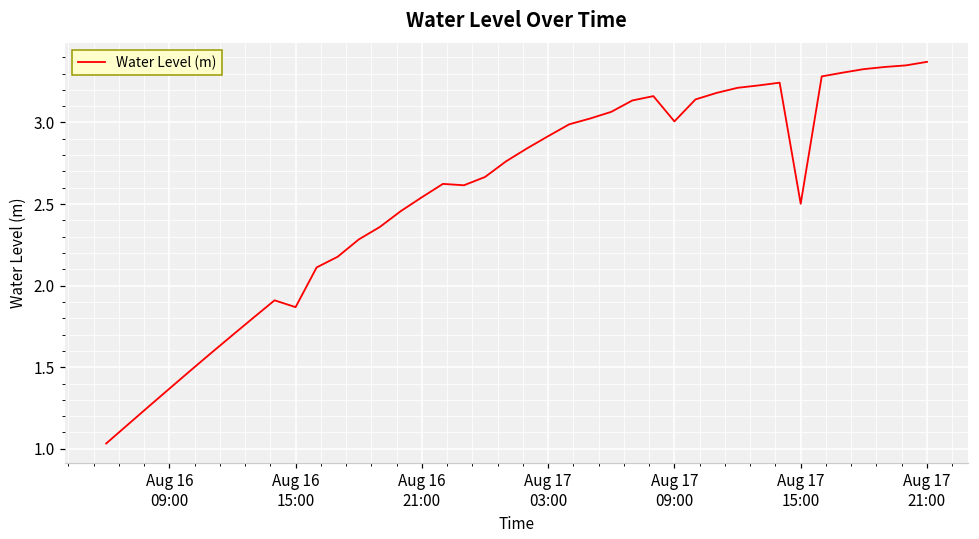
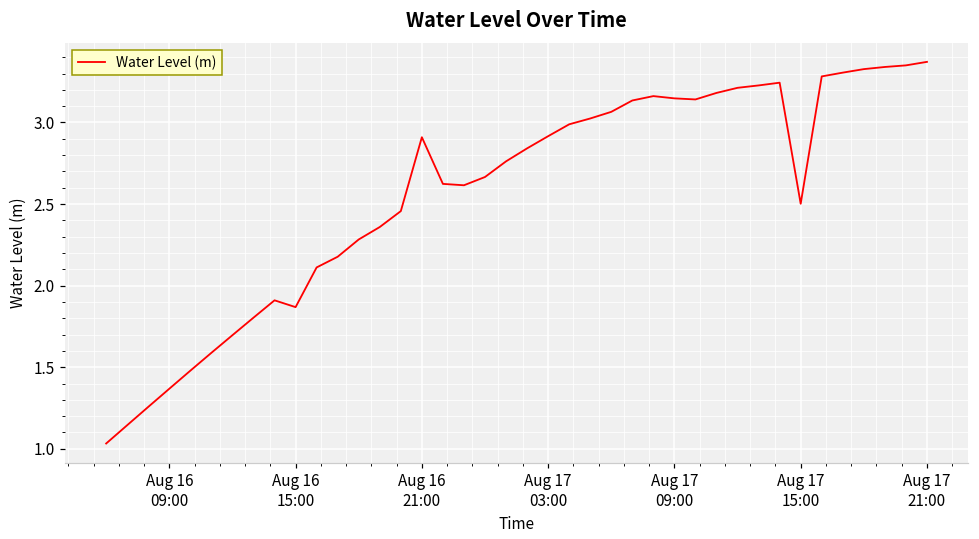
Aug 16 21:00: 2.54 -> 2.91
Aug 17 09:00: 3.01 -> 3.15
